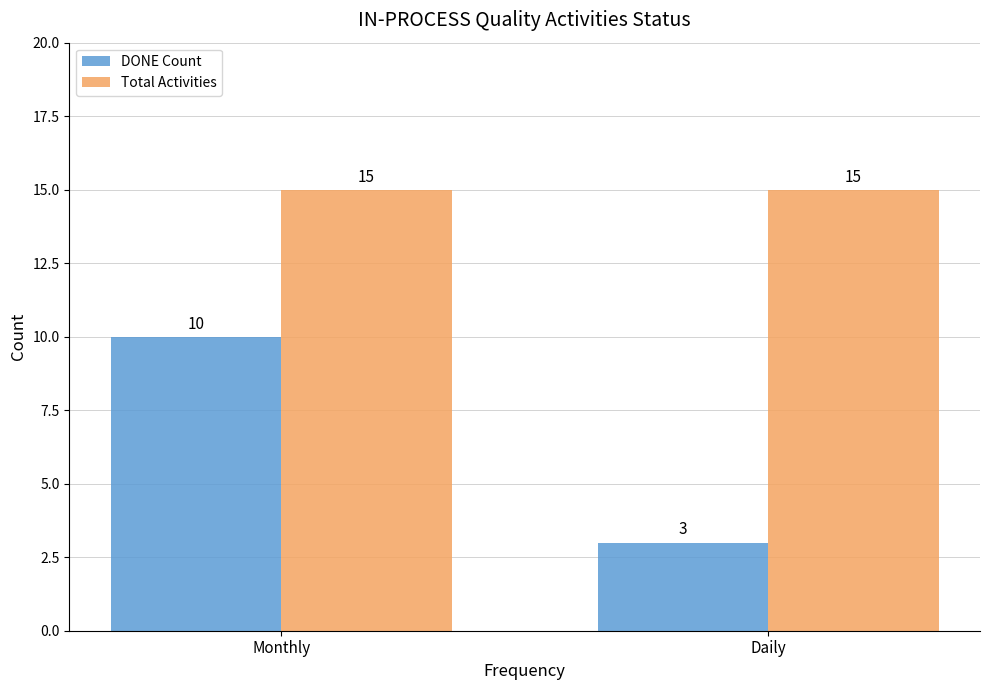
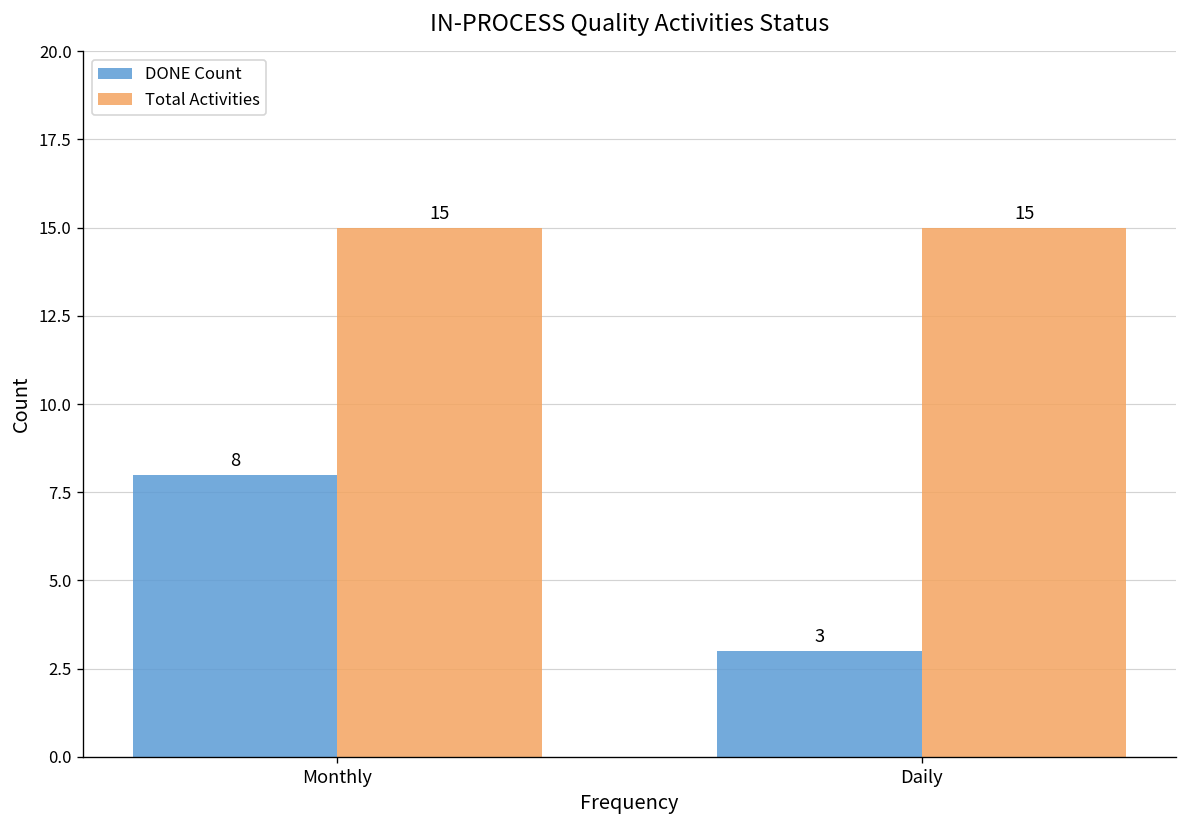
DONE Count, Monthly: 10 -> 8
